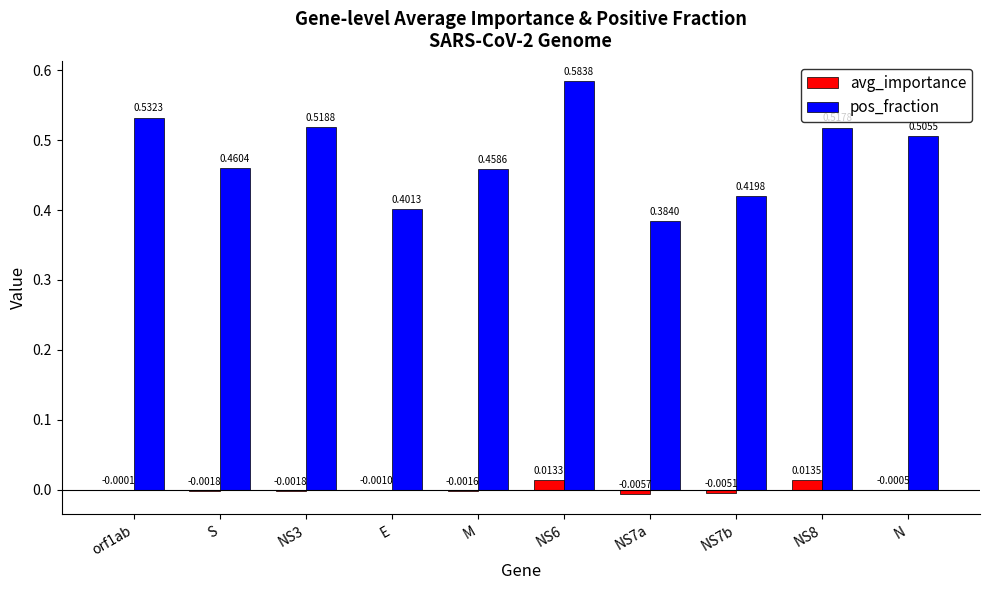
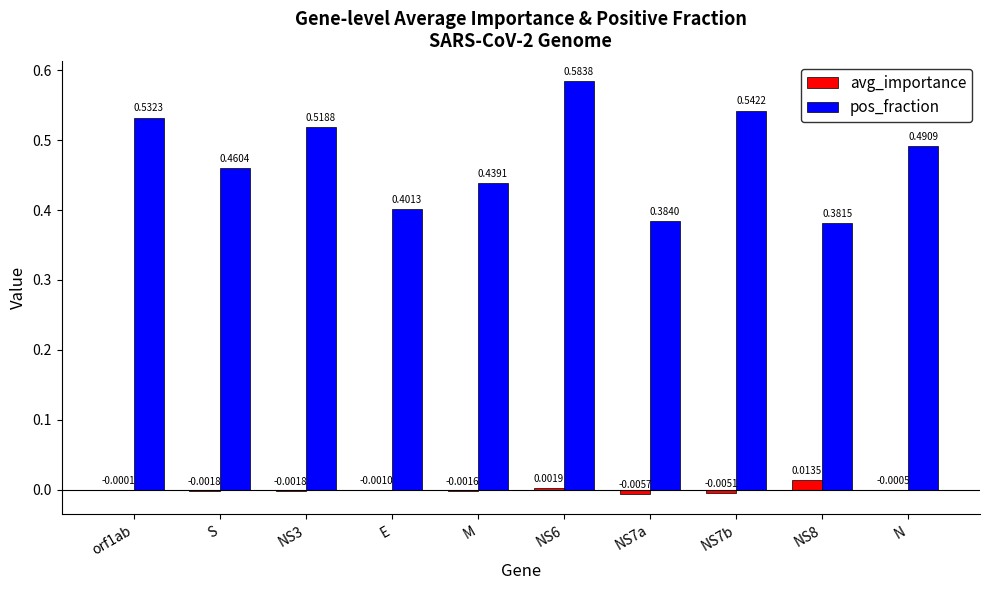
pos_fraction, M: 0.4586 -> 0.4391
avg_importance, NS6: 0.0133 -> 0.0019
pos_fraction, NS7b: 0.4198 -> 0.5422
pos_fraction, NS8: 0.52 -> 0.38
pos_fraction, N: 0.5055 -> 0.4909
